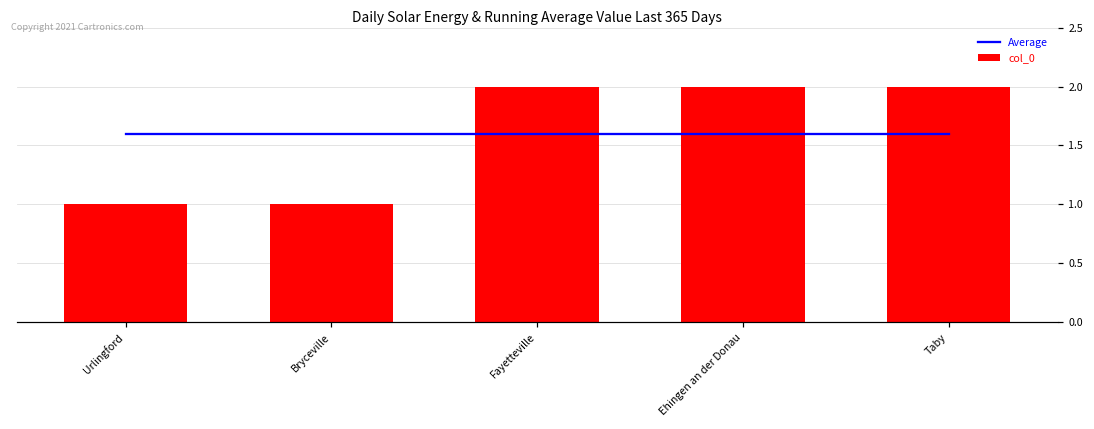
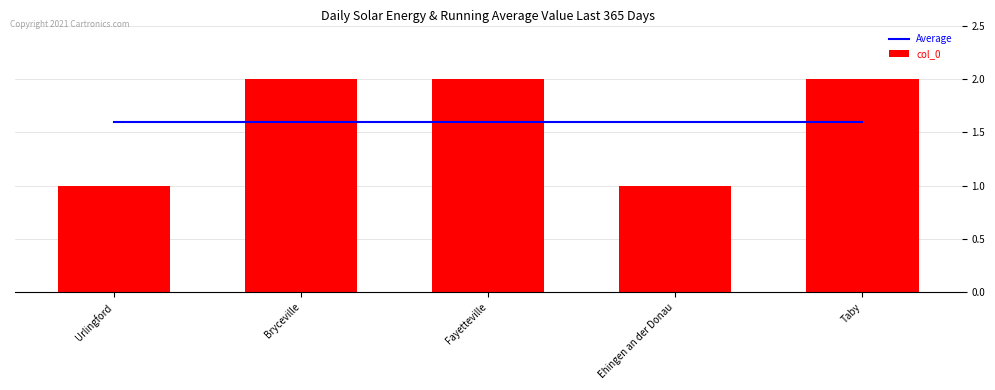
col_0, Bryceville: 1 -> 2
col_0, Ehingen an der Donau: 2 -> 1
